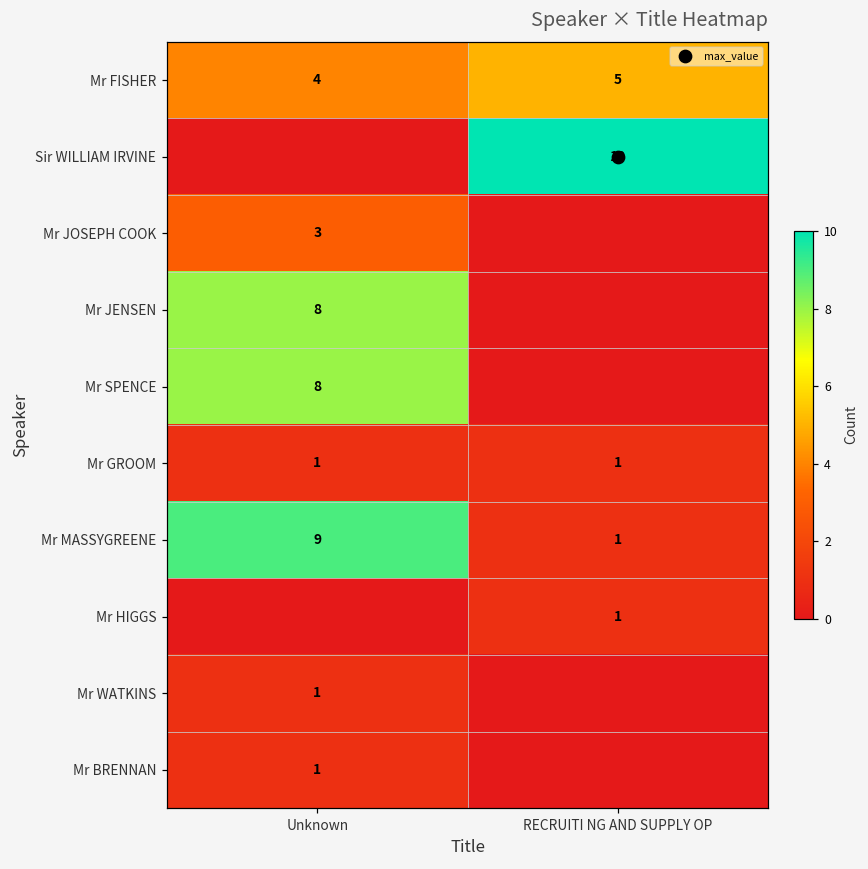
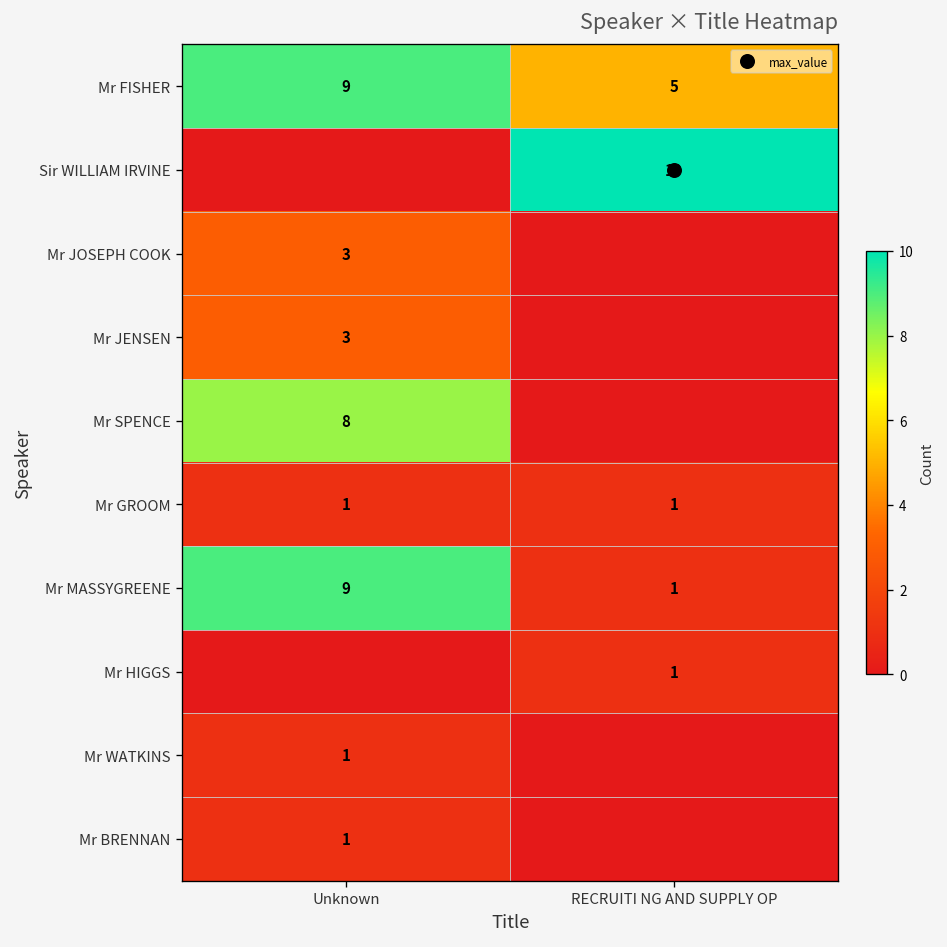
Mr FISHER, Unknown: 4 -> 9
Mr JENSEN, Unknown: 8 -> 3
